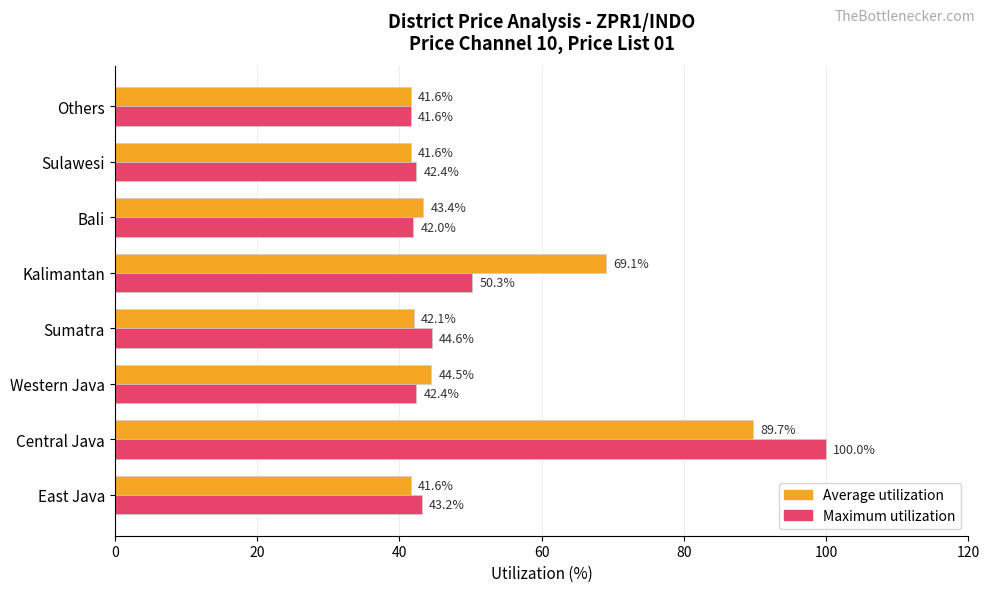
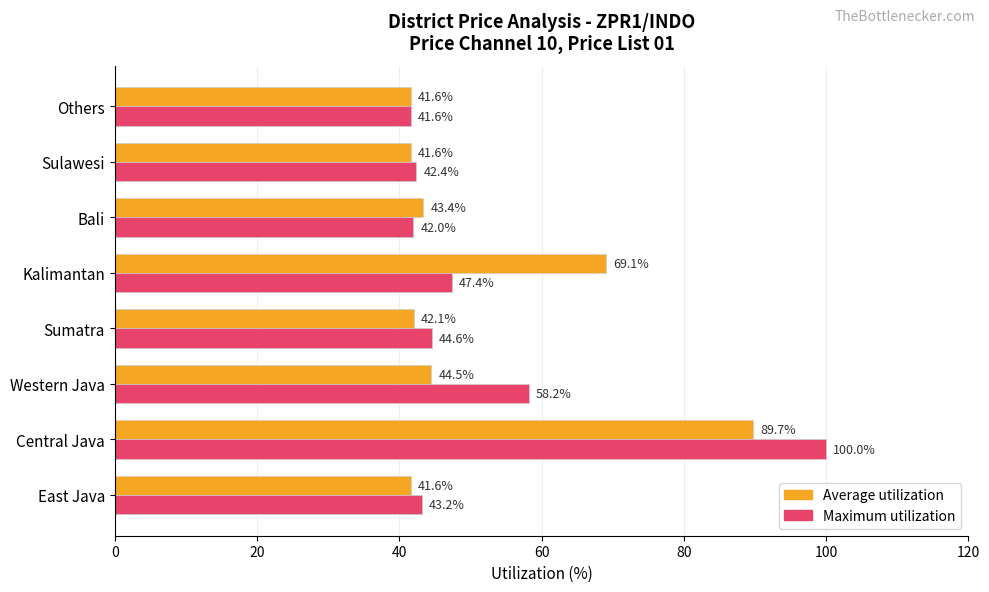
Maximum utilization, Kalimantan: 50.3% -> 47.4%
Maximum utilization, Western Java: 42.4% -> 58.2%
